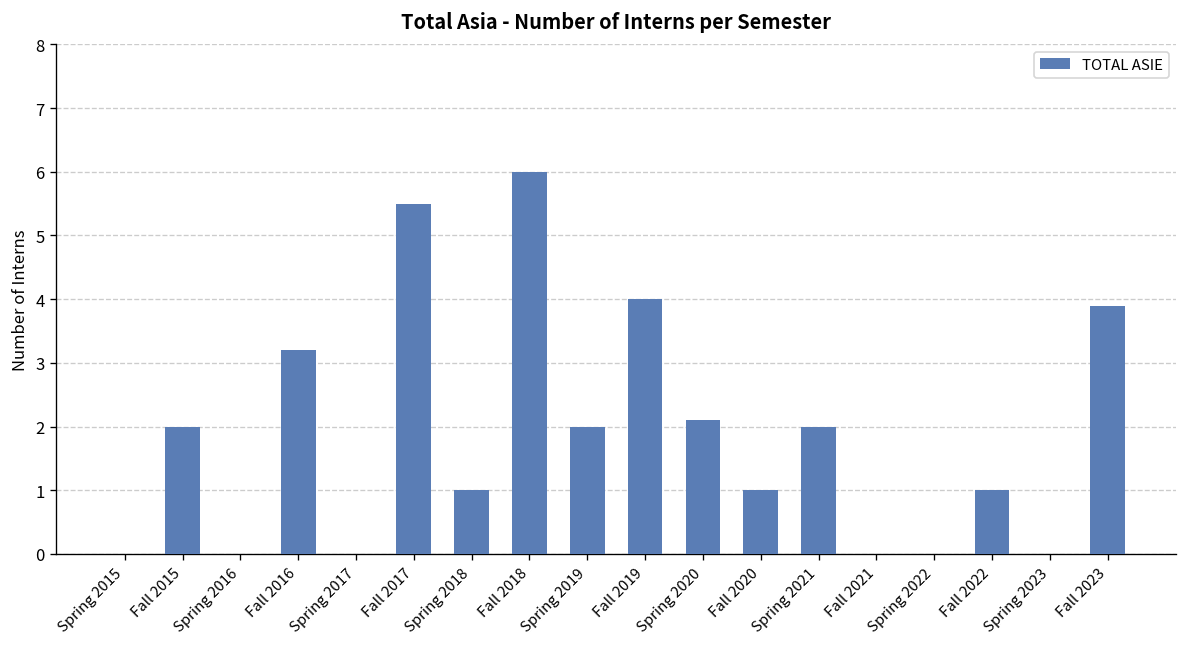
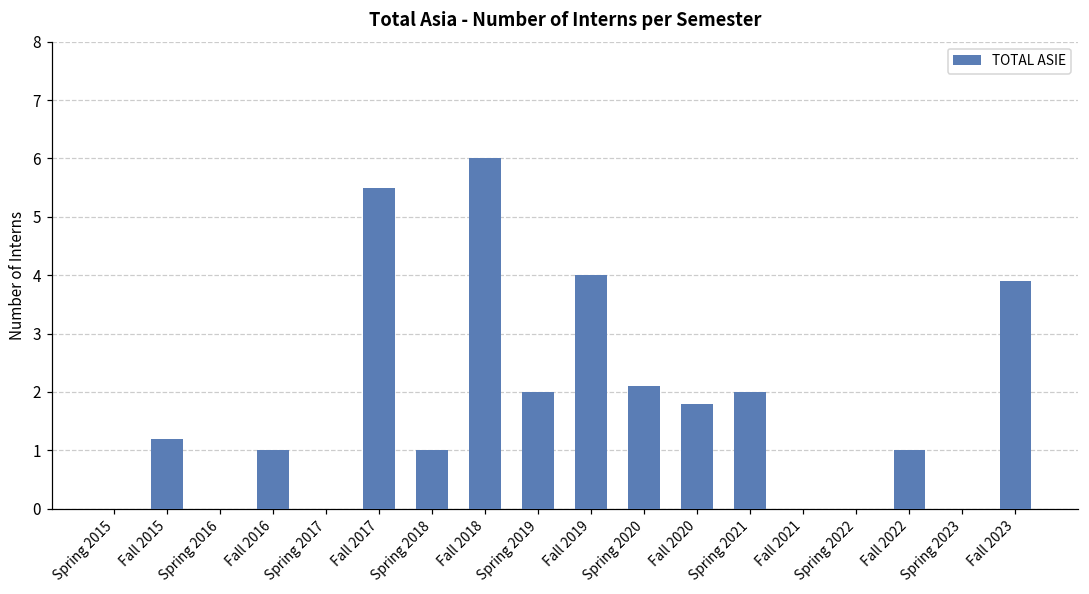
Fall 2015: 2.0 -> 1.2
Fall 2016: 3.2 -> 1.0
Fall 2020: 1.0 -> 1.8
